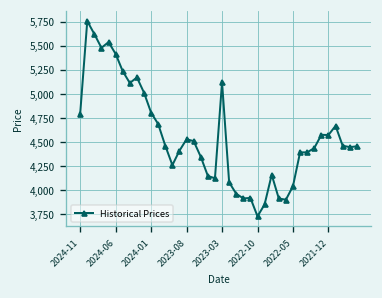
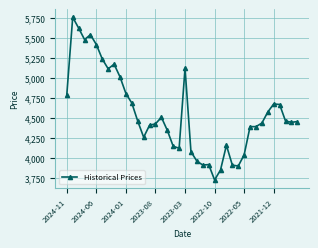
2023-08: 4,500 -> 4,400
2021-12: 4,600 -> 4,700
